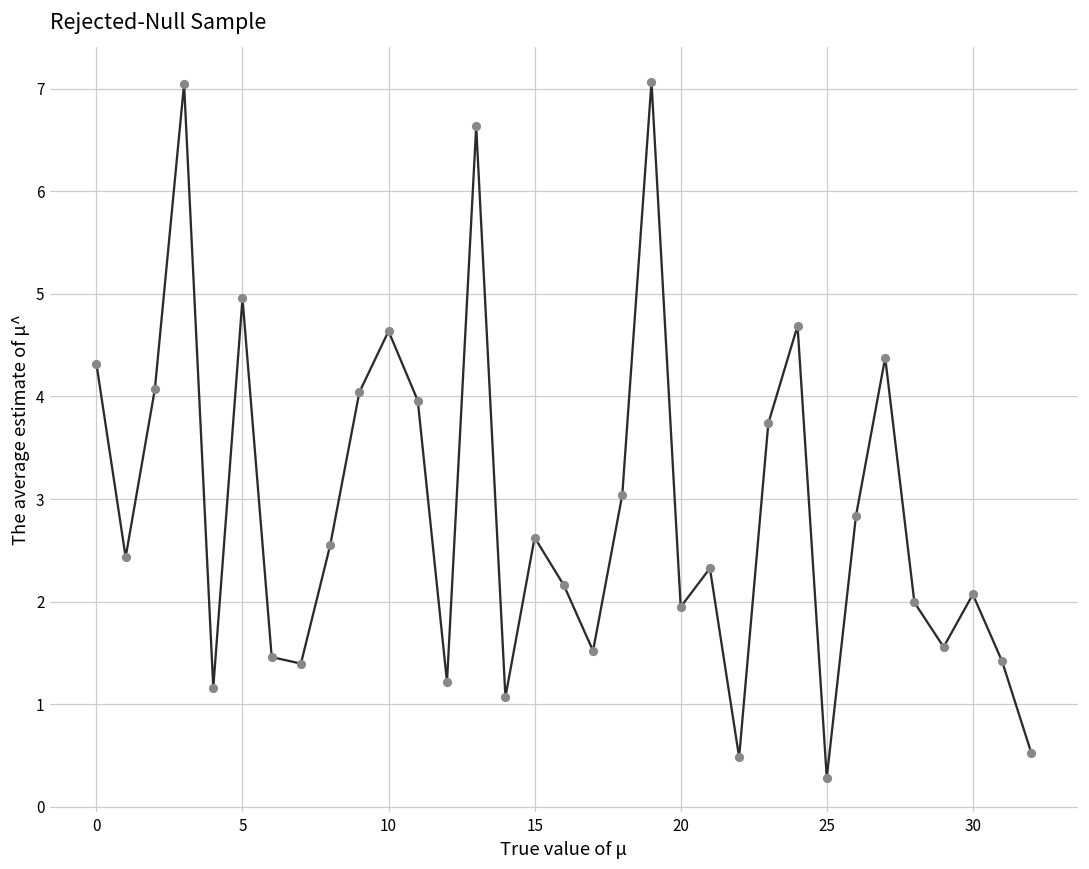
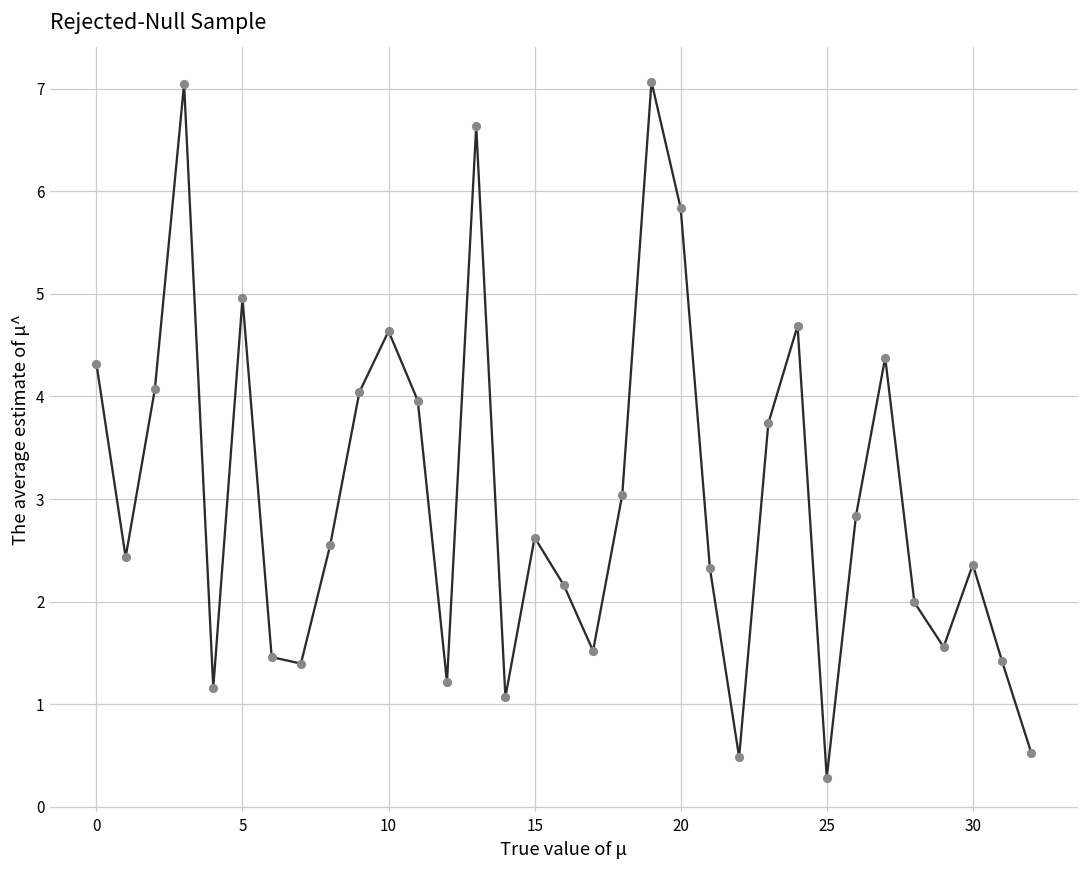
20: 1.9 -> 5.8
30: 2.1 -> 2.4
